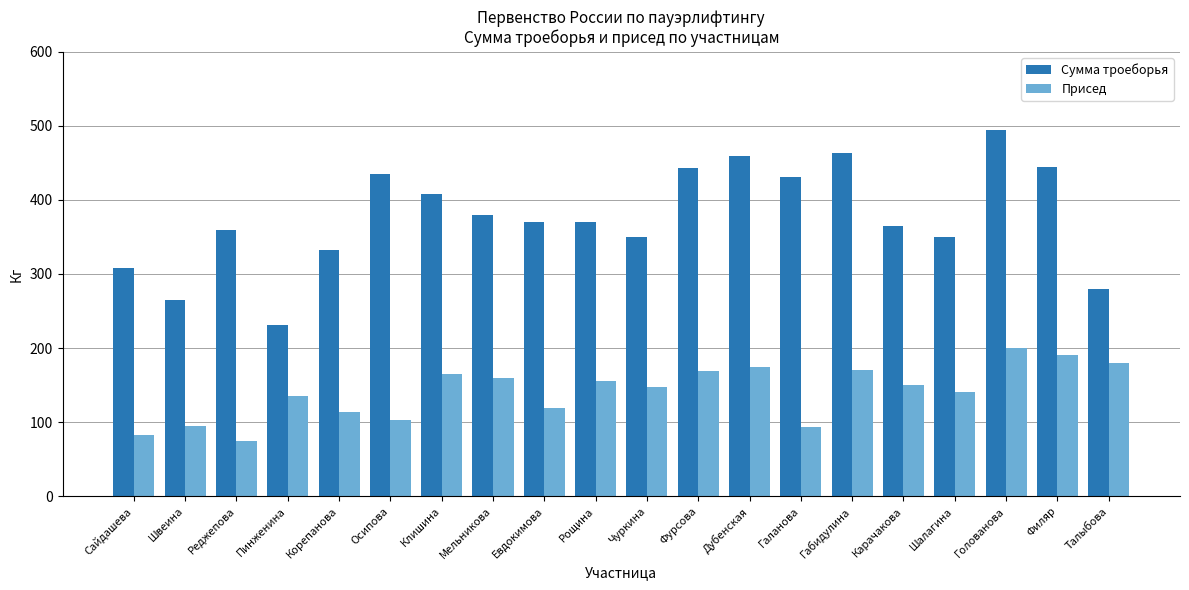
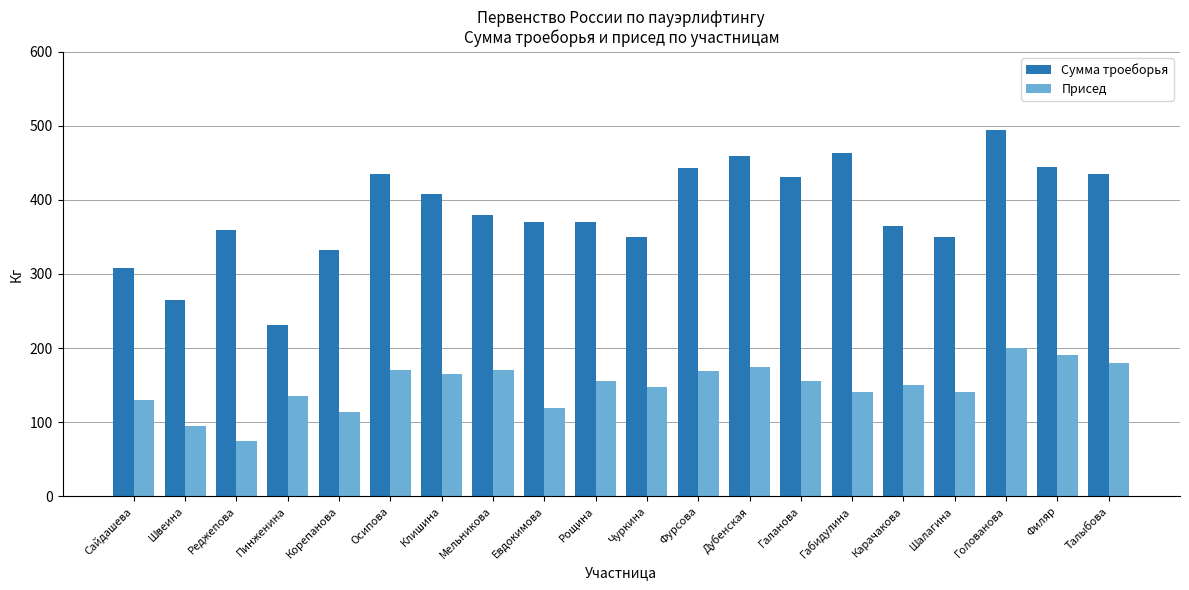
Присед, Сайдашева: 80 -> 130
Присед, Осипова: 100 -> 170
Присед, Мельникова: 160 -> 170
Присед, Галанова: 90 -> 160
Присед, Габидулина: 170 -> 140
Сумма троеборья, Талыбова: 280 -> 440
